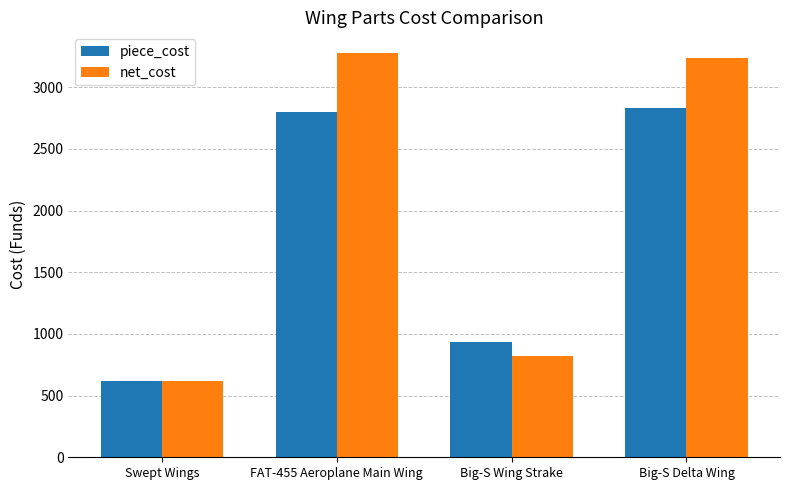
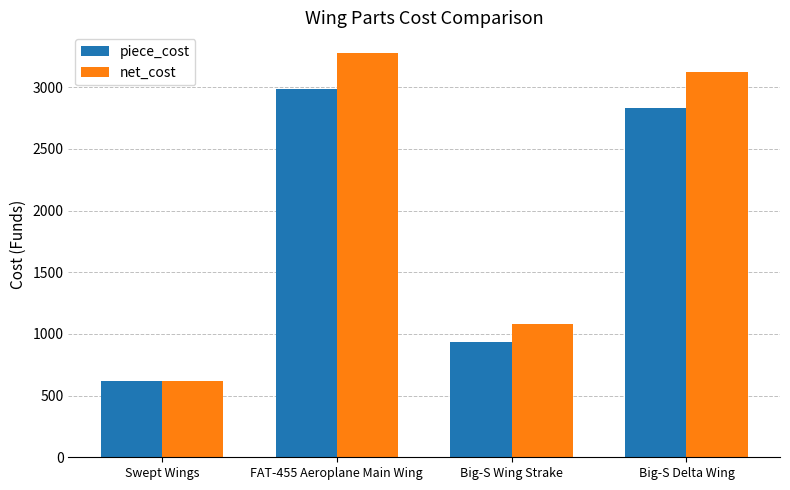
piece_cost, FAT-455 Aeroplane Main Wing: 2800 -> 2990
net_cost, Big-S Wing Strake: 820 -> 1080
net_cost, Big-S Delta Wing: 3240 -> 3120
